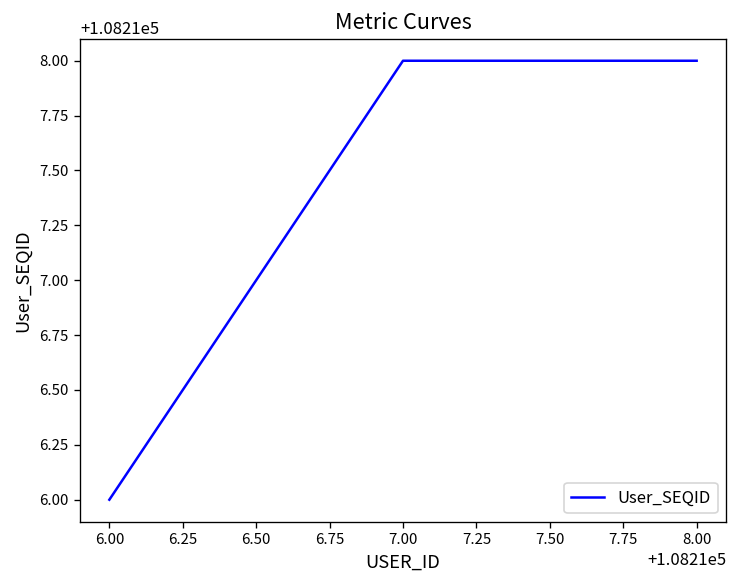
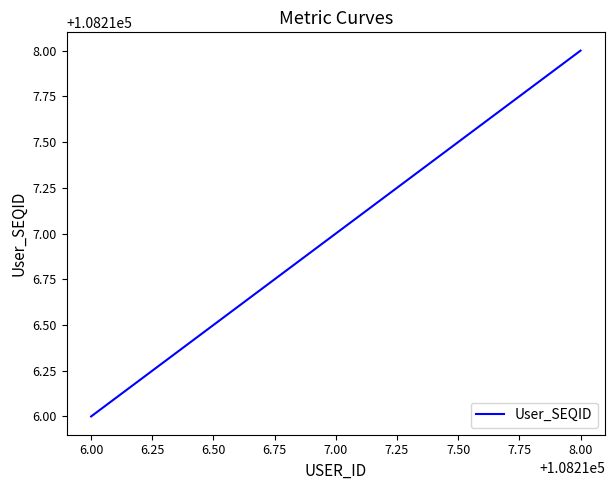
7.00: 108218 -> 108217
